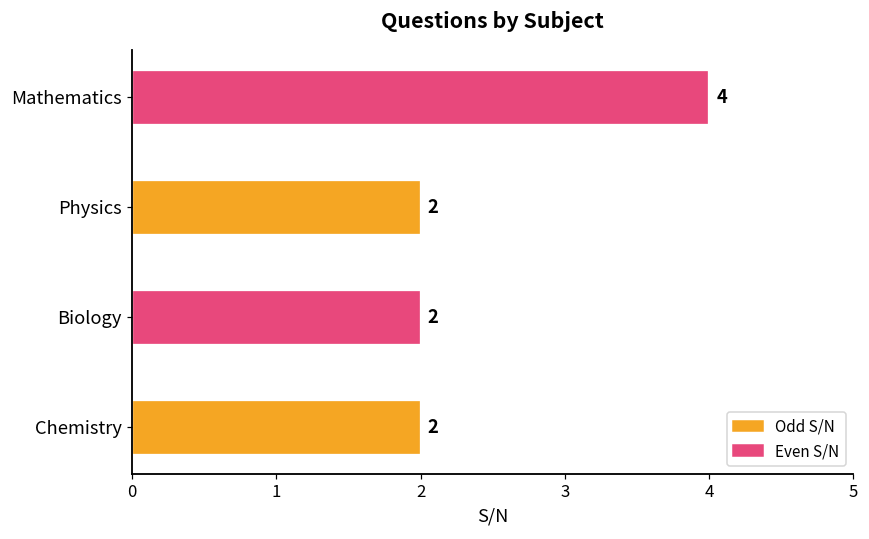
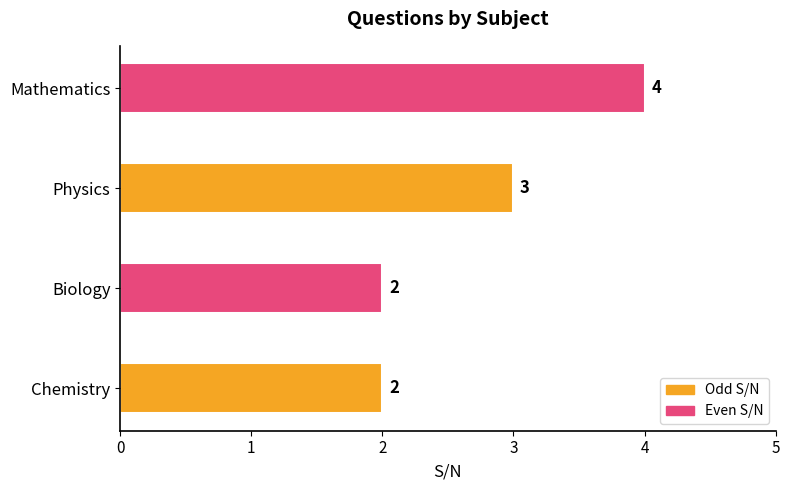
Physics: 2 -> 3
